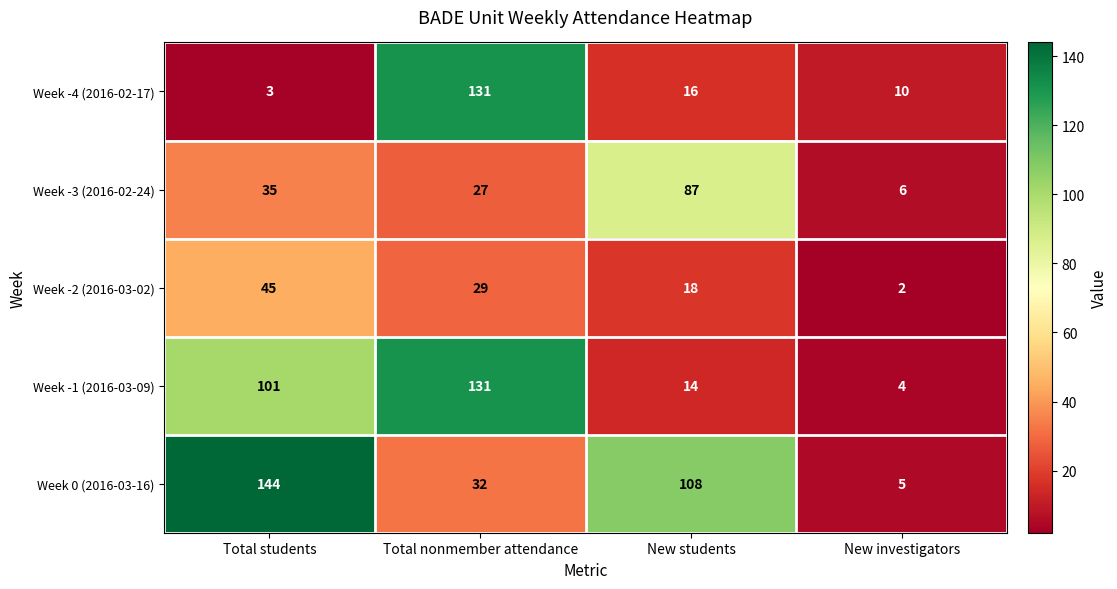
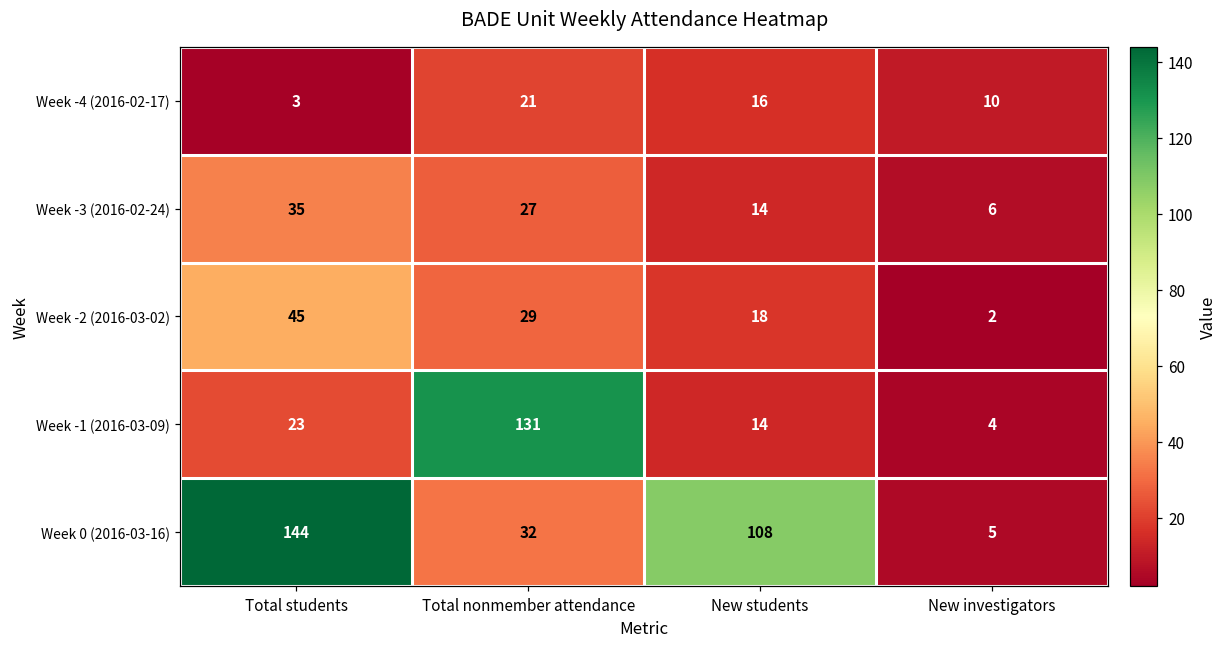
Week -4 (2016-02-17), Total nonmember attendance: 131 -> 21
Week -3 (2016-02-24), New students: 87 -> 14
Week -1 (2016-03-09), Total students: 101 -> 23
